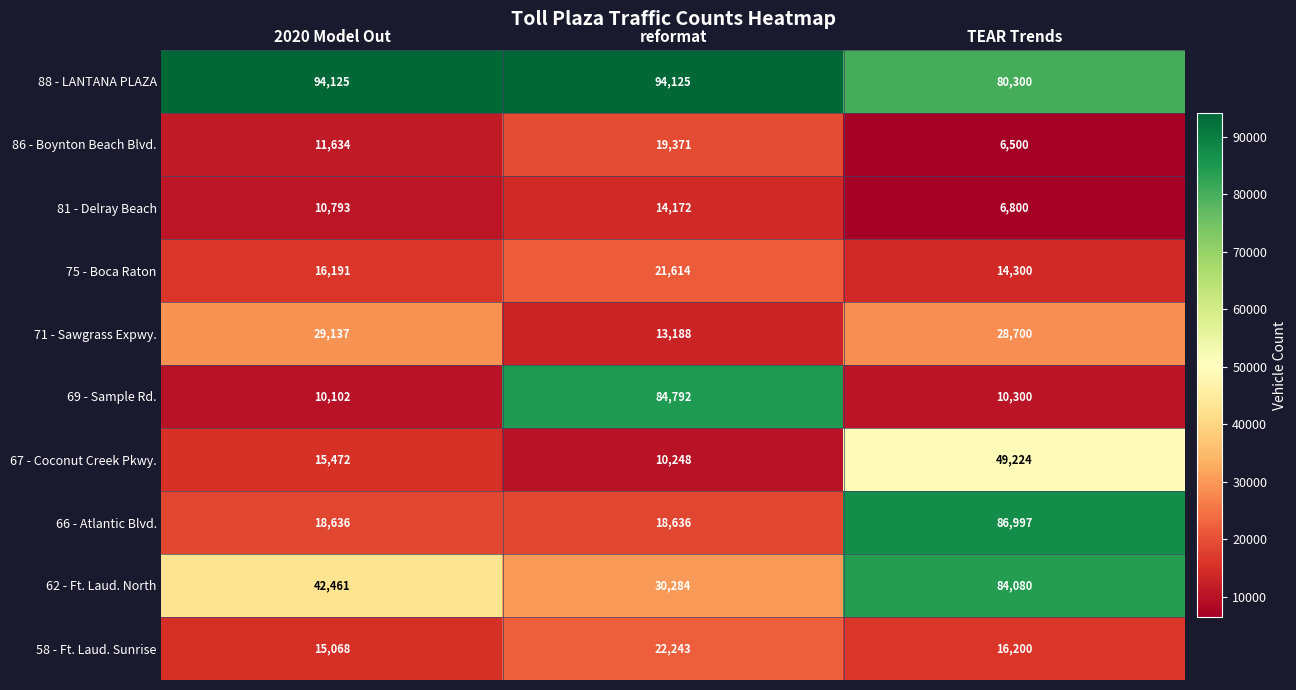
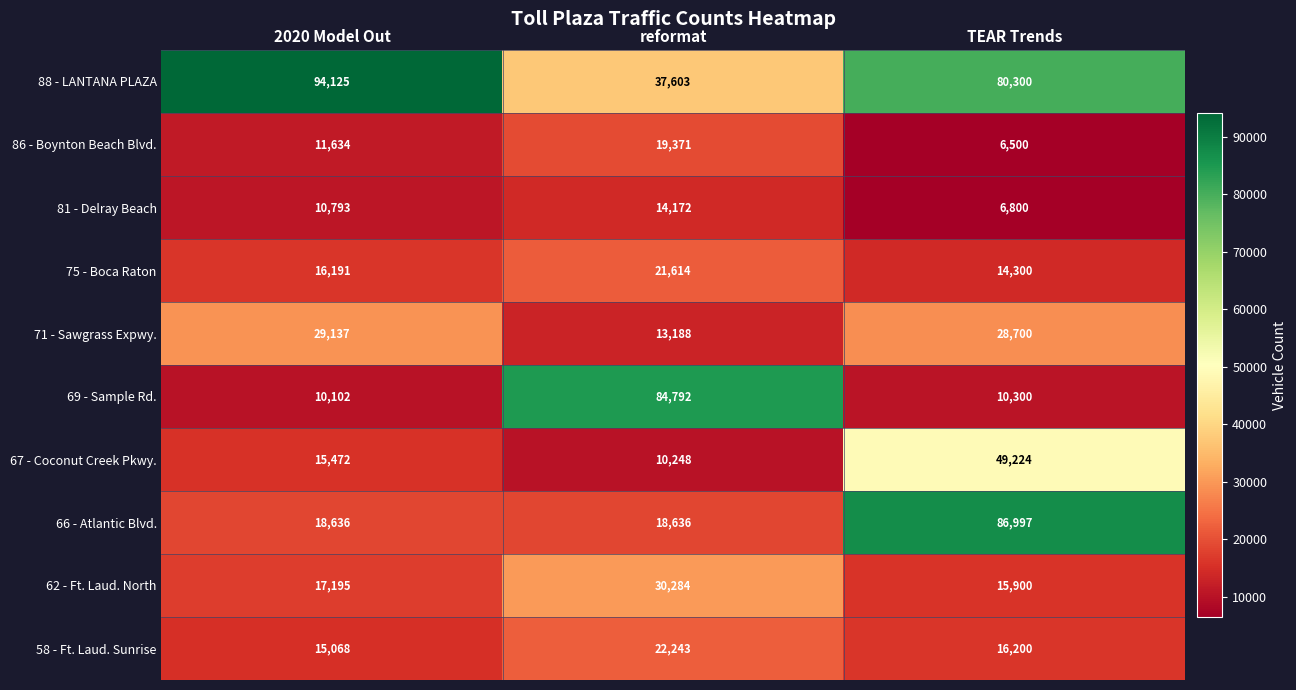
88 - LANTANA PLAZA, reformat: 94,125 -> 37,603
62 - Ft. Laud. North, 2020 Model Out: 42,461 -> 17,195
62 - Ft. Laud. North, TEAR Trends: 84,080 -> 15,900
